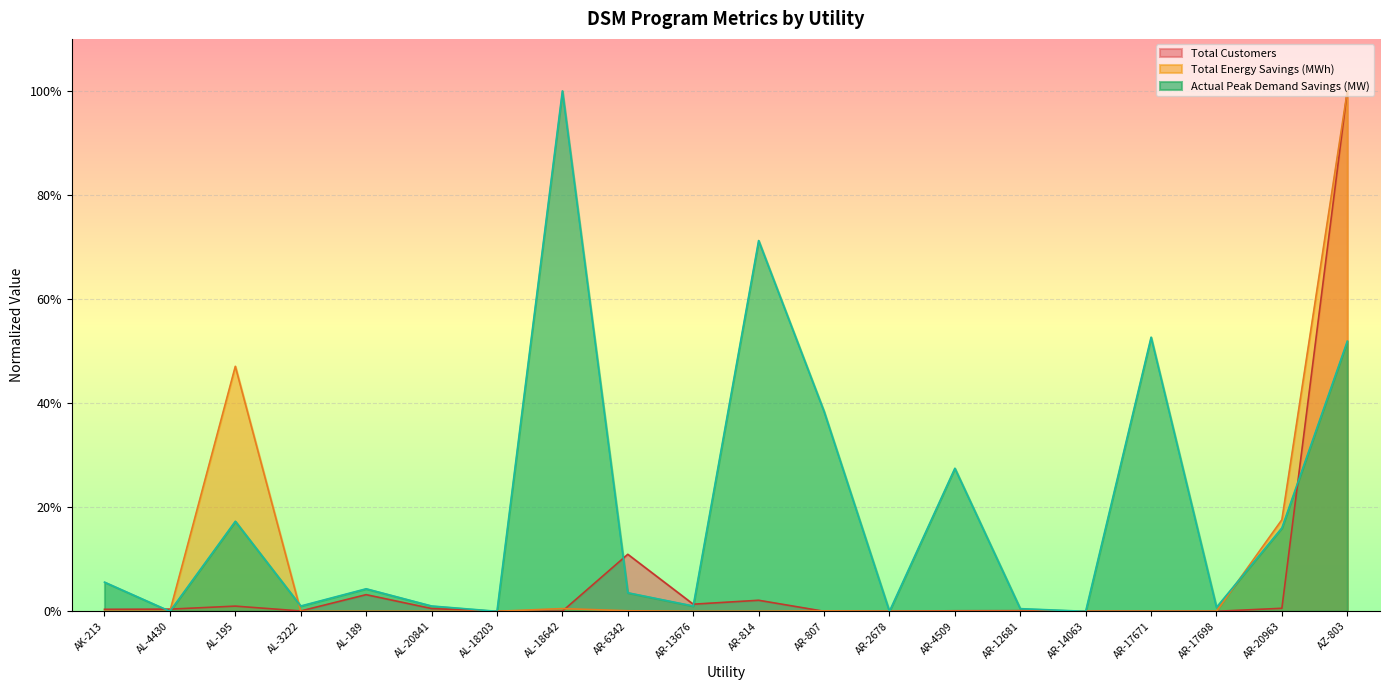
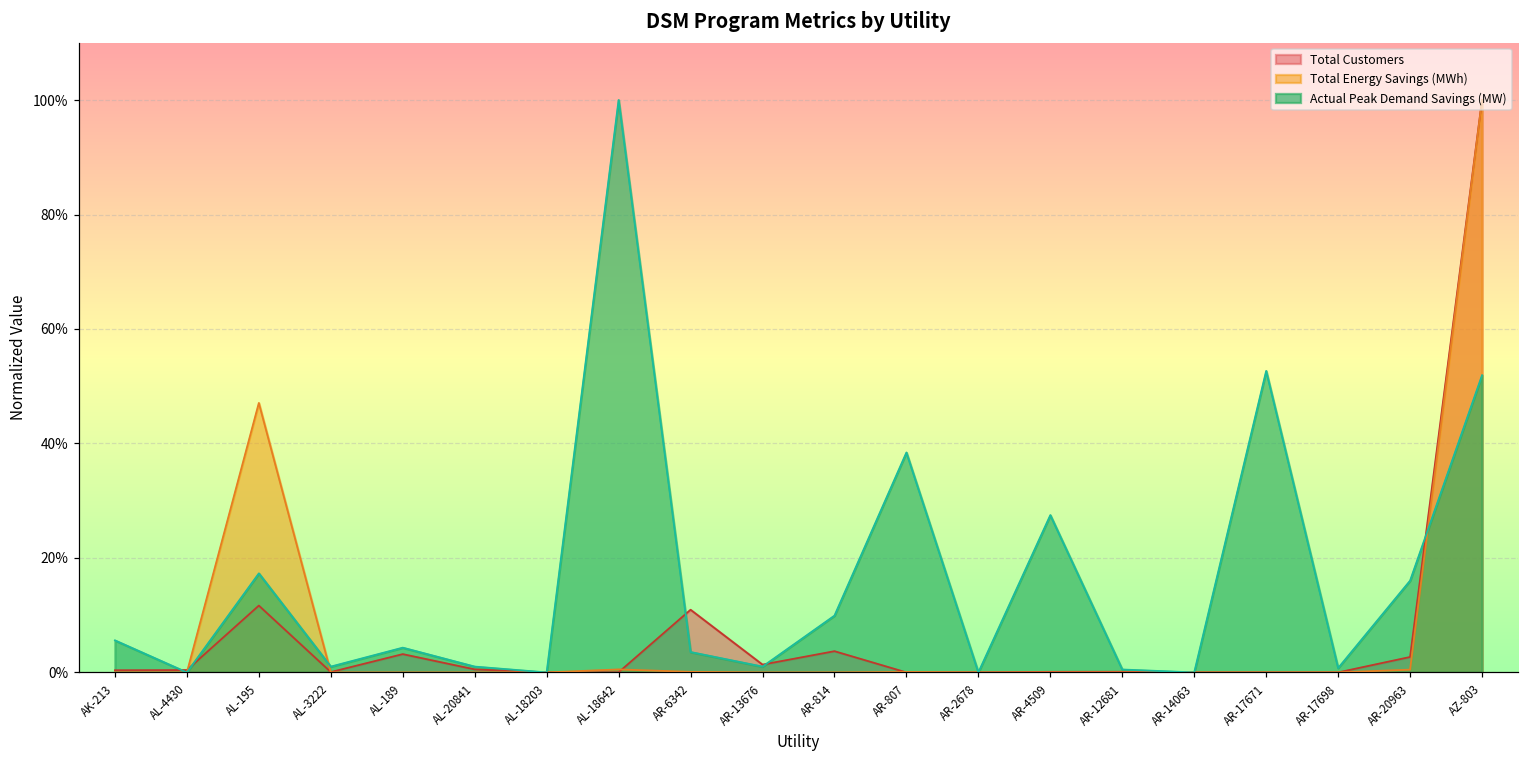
Total Customers, AL-195: 1% -> 12%
Total Customers, AR-814: 2% -> 4%
Actual Peak Demand Savings (MW), AR-814: 71% -> 10%
Total Customers, AR-20963: 1% -> 3%
Total Energy Savings (MWh), AR-20963: 18% -> 0%
